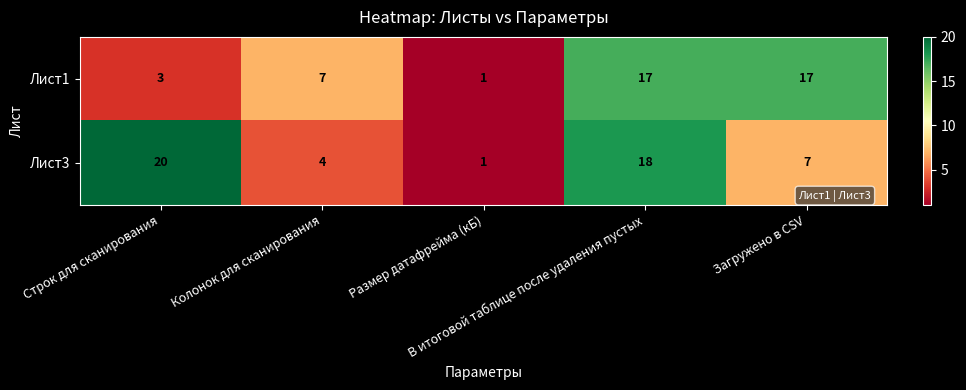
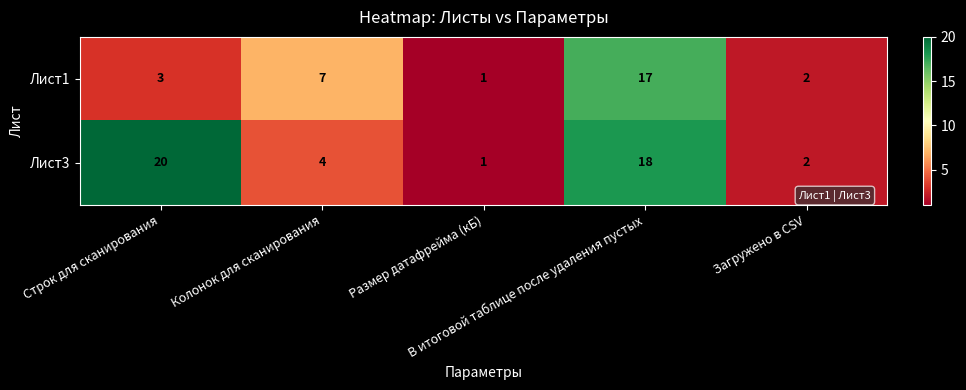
Лист1, Загружено в CSV: 17 -> 2
Лист3, Загружено в CSV: 7 -> 2
